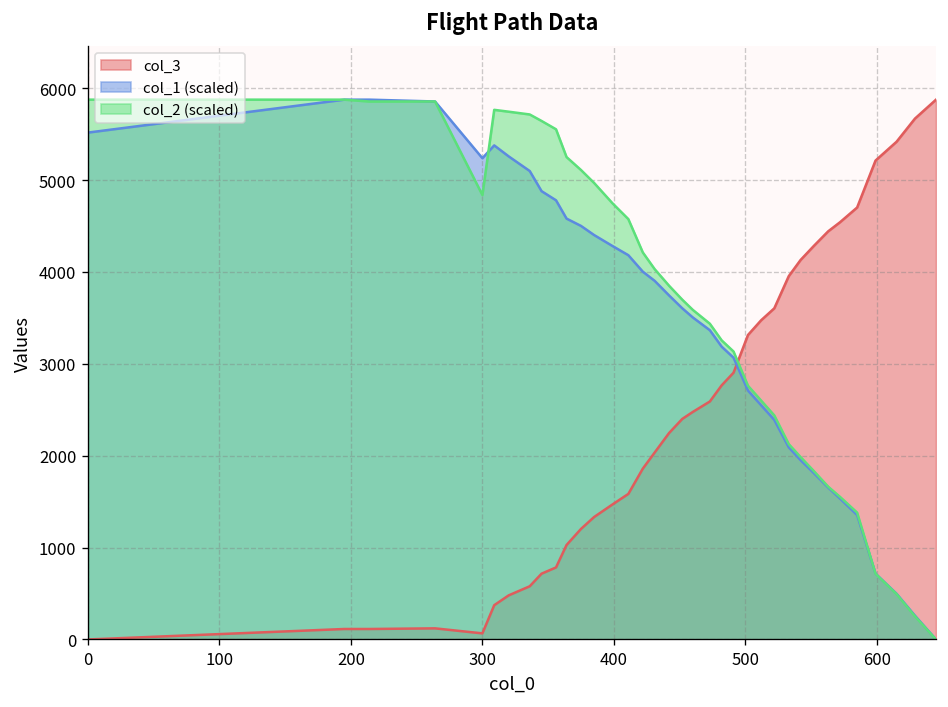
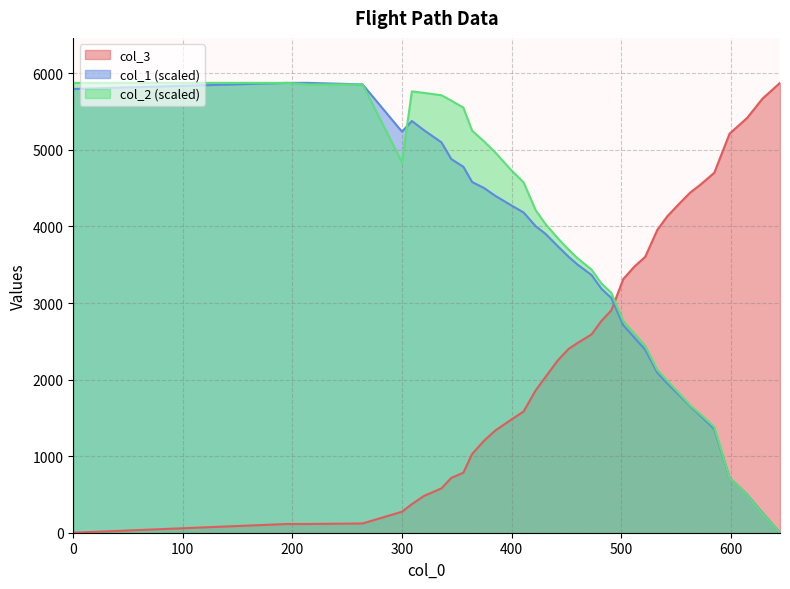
col_1 (scaled), 0: 5500 -> 5800
col_3, 300: 100 -> 300
